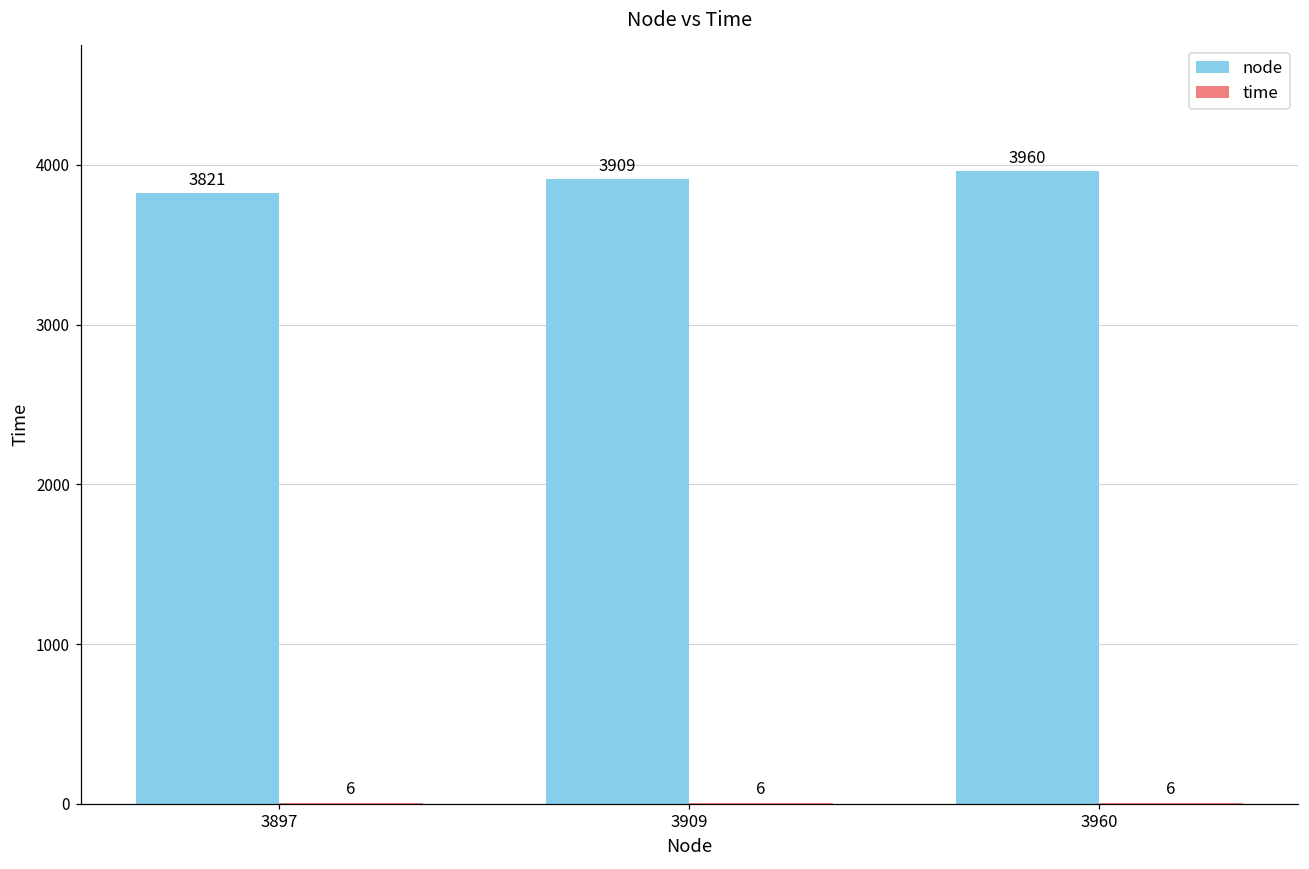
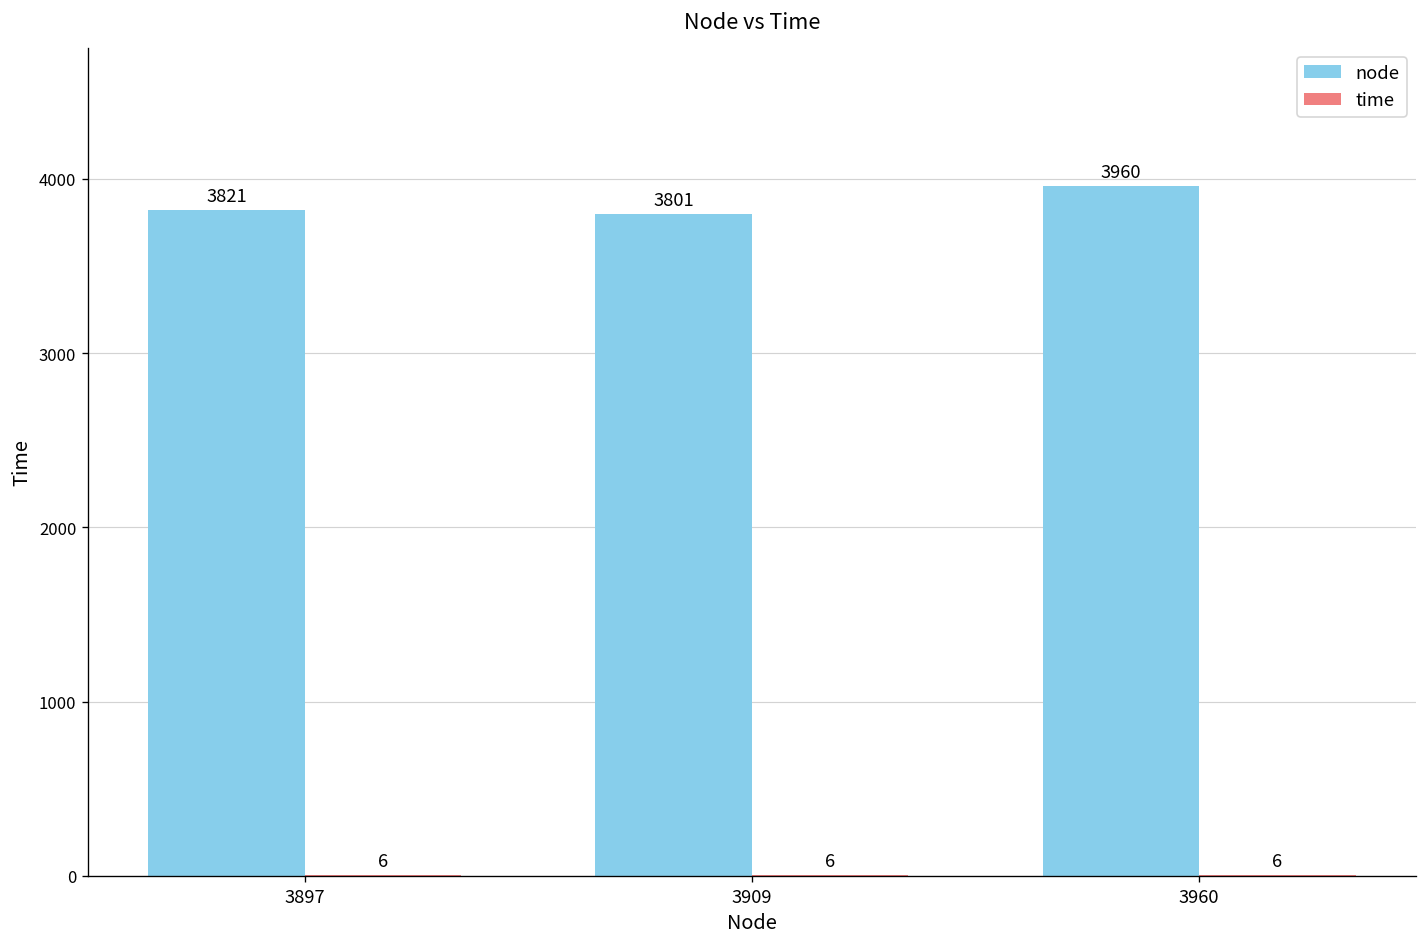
node, 3909: 3909 -> 3801
